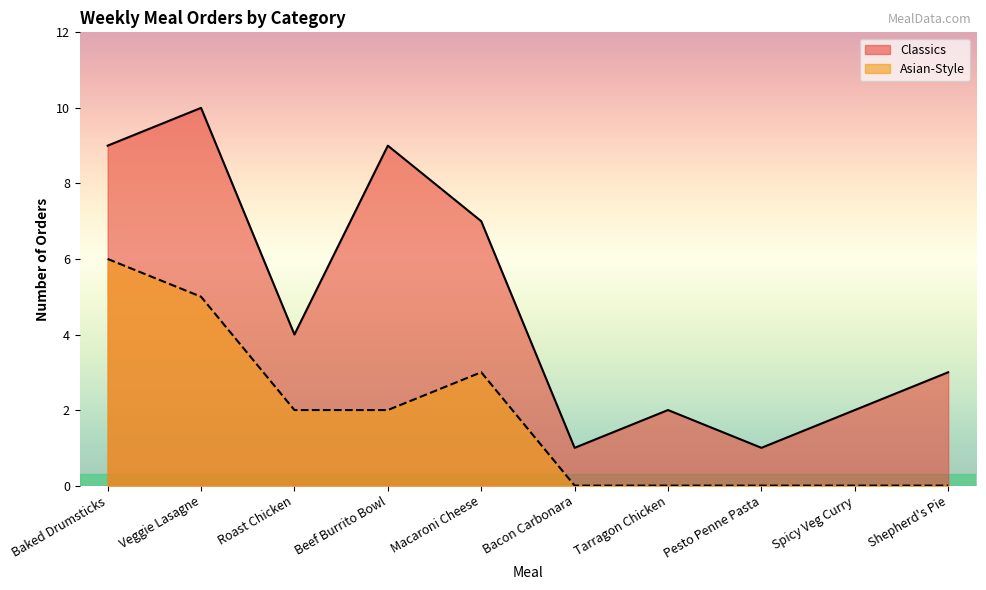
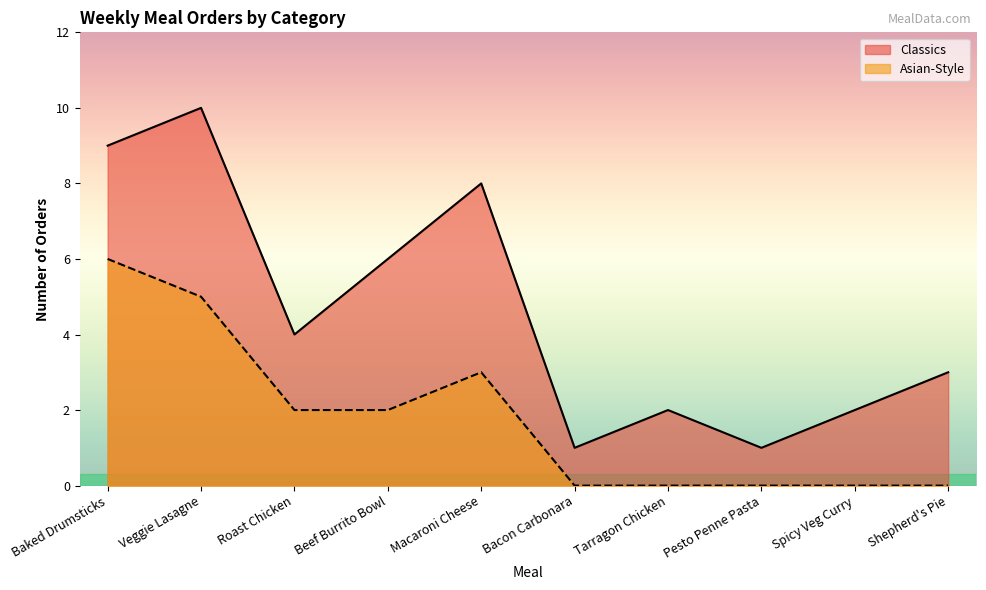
Classics, Beef Burrito Bowl: 9 -> 6
Classics, Macaroni Cheese: 7 -> 8
